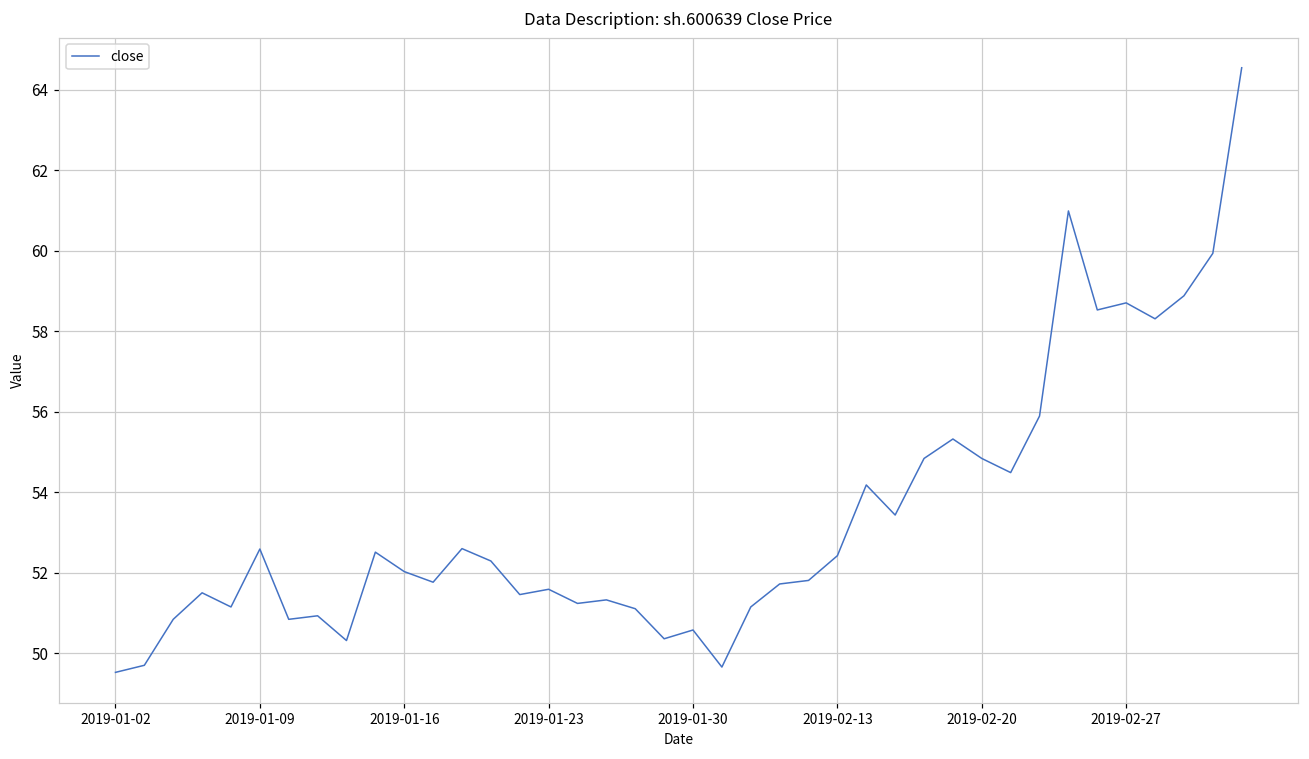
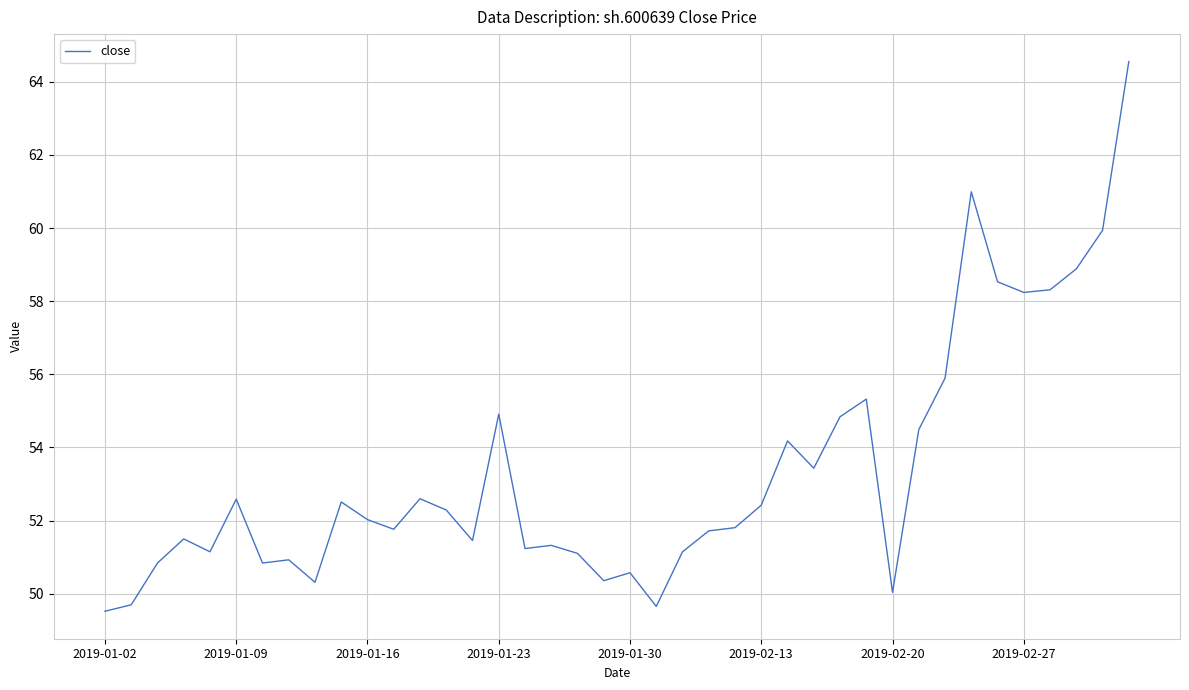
2019-01-23: 51.6 -> 54.9
2019-02-20: 54.8 -> 50.0
2019-02-27: 58.7 -> 58.2
